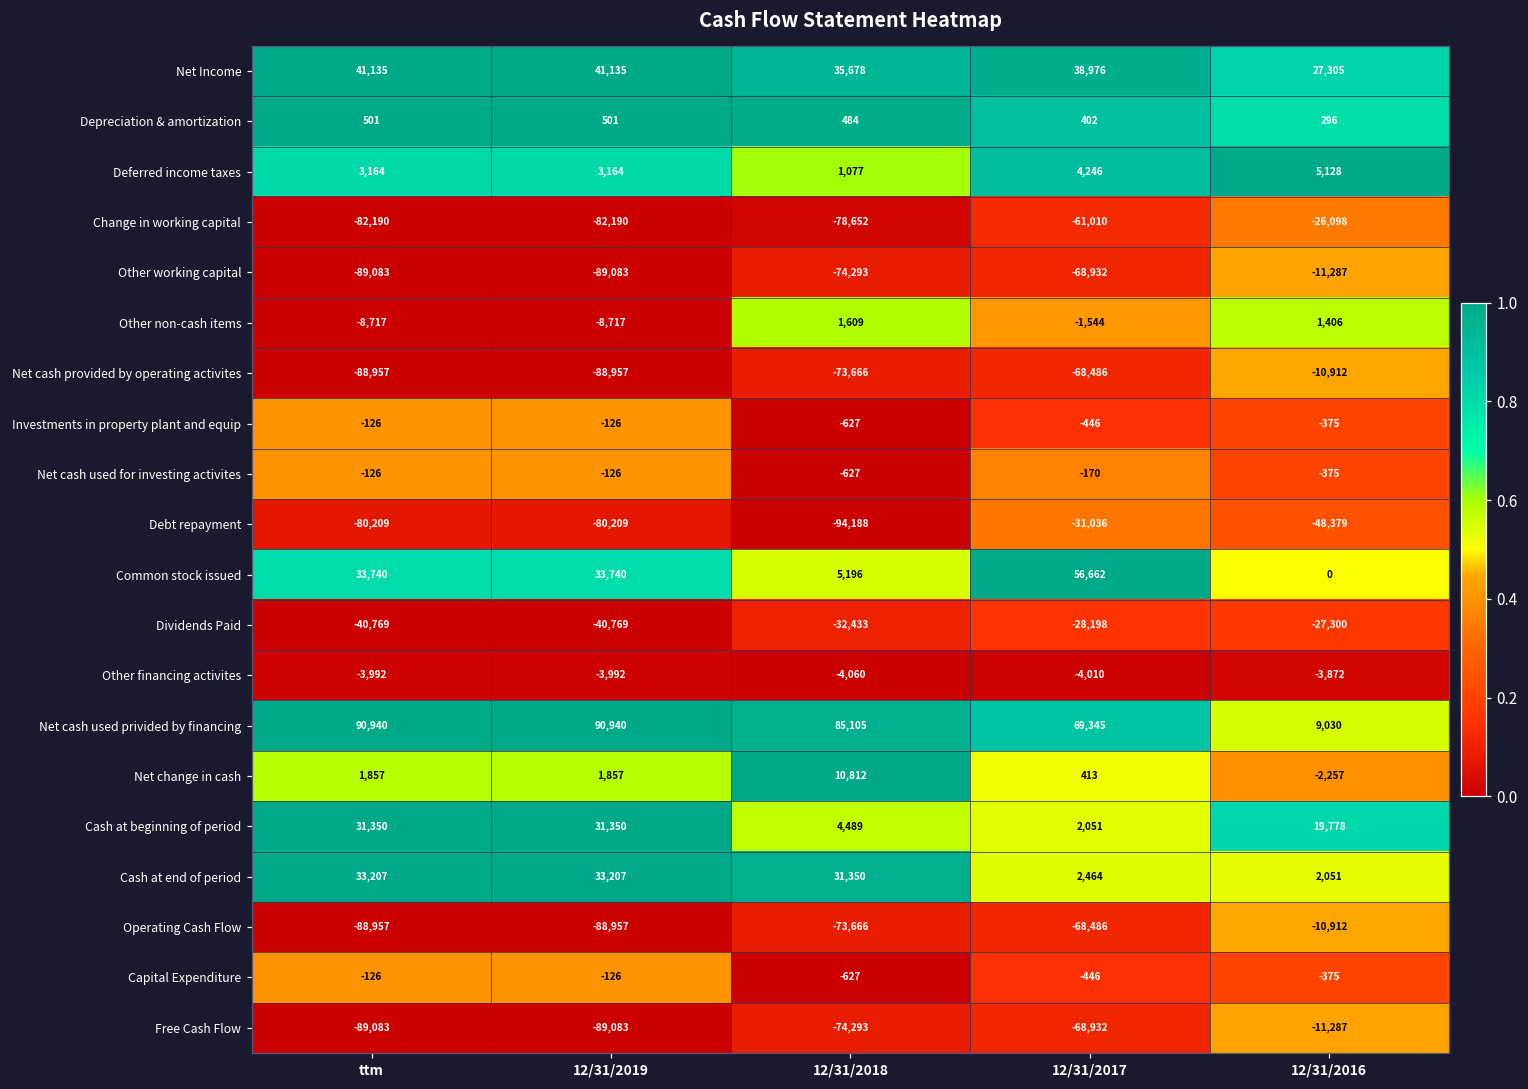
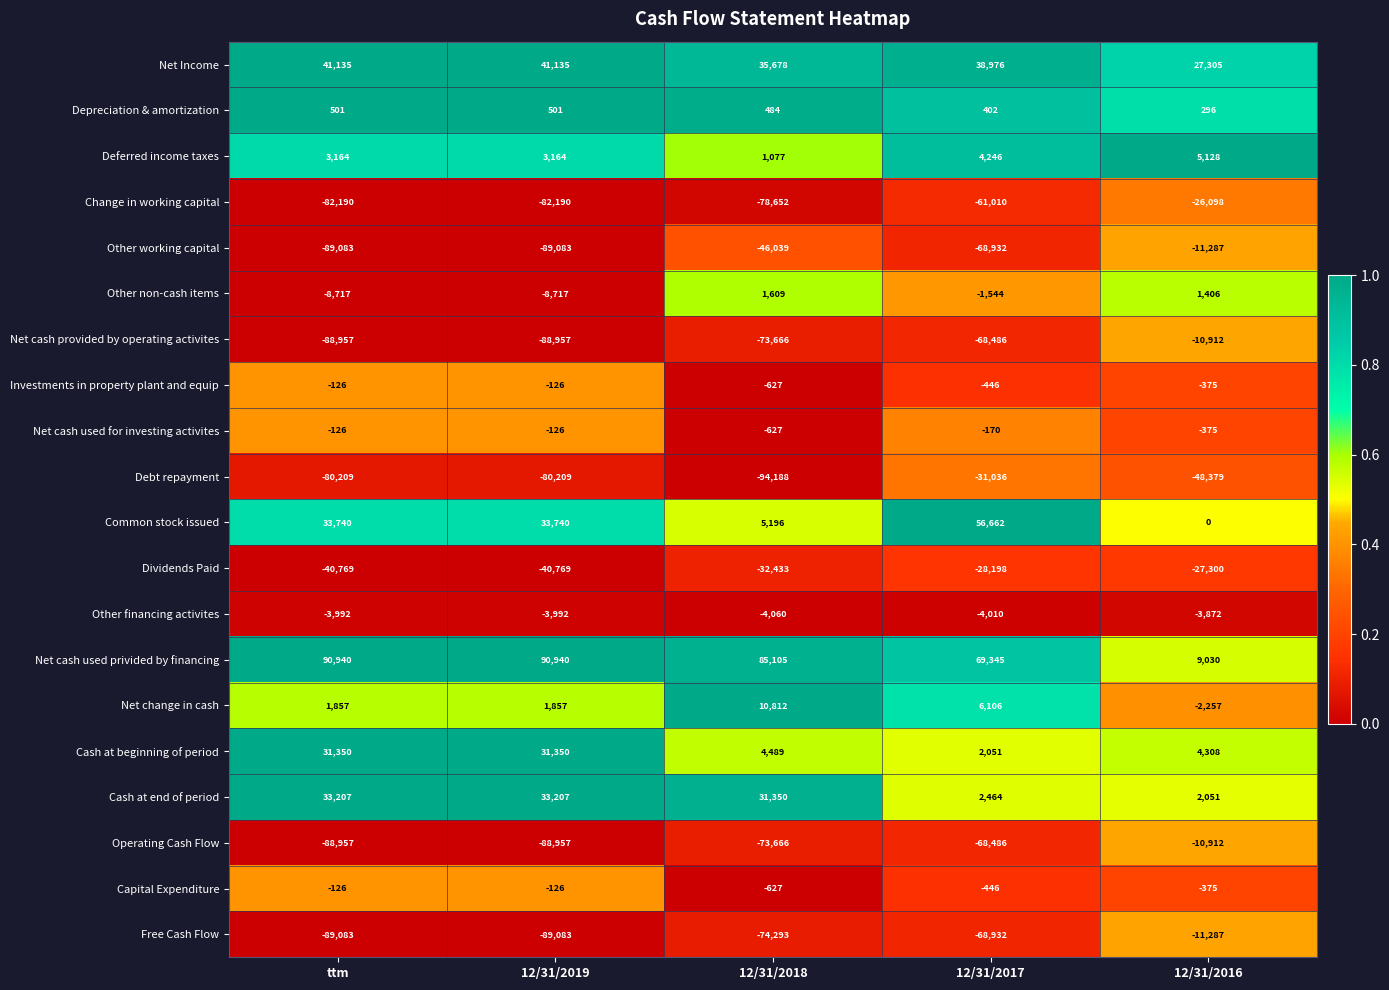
Other working capital, 12/31/2018: -74,293 -> -46,039
Net change in cash, 12/31/2017: 413 -> 6,106
Cash at beginning of period, 12/31/2016: 19,778 -> 4,308
